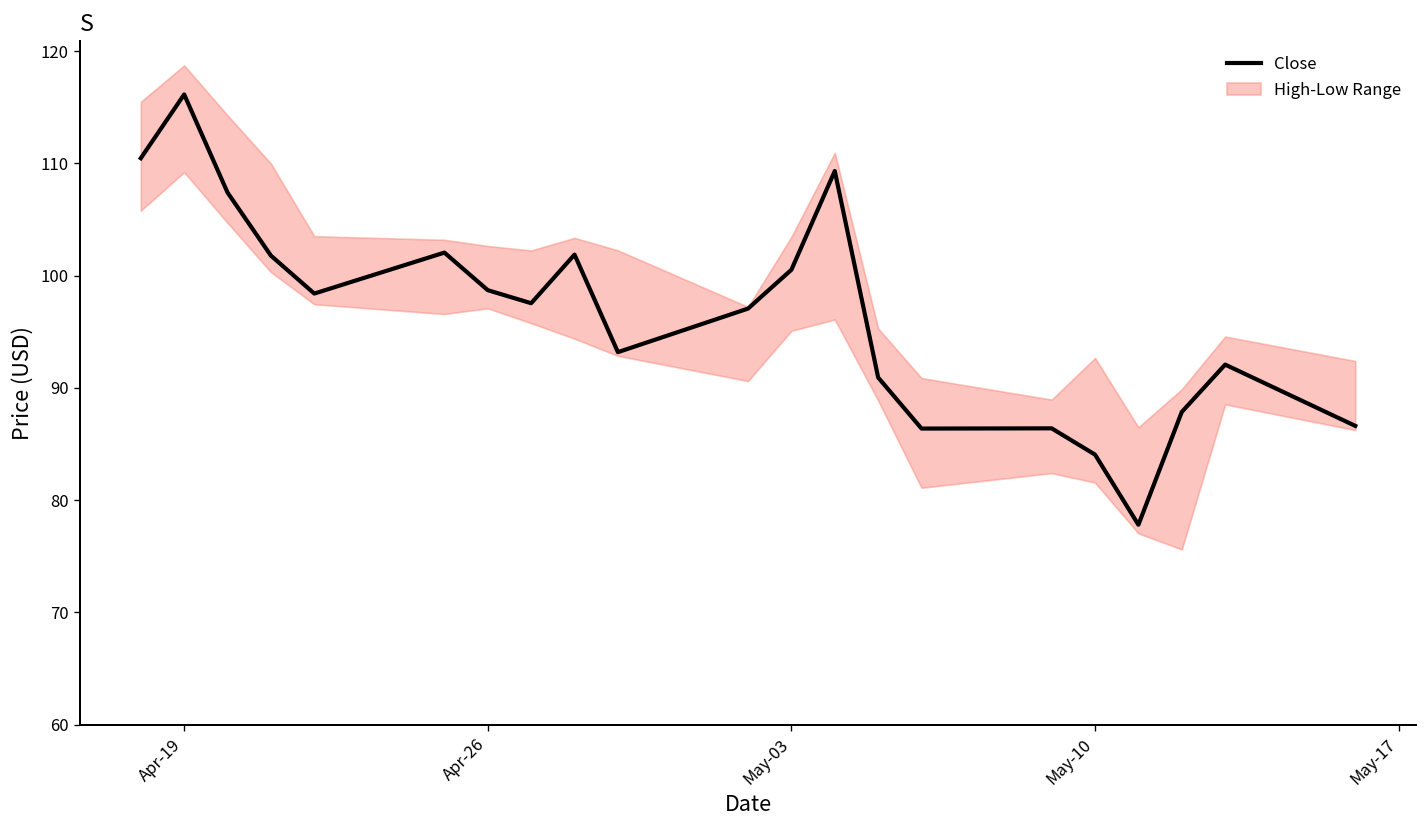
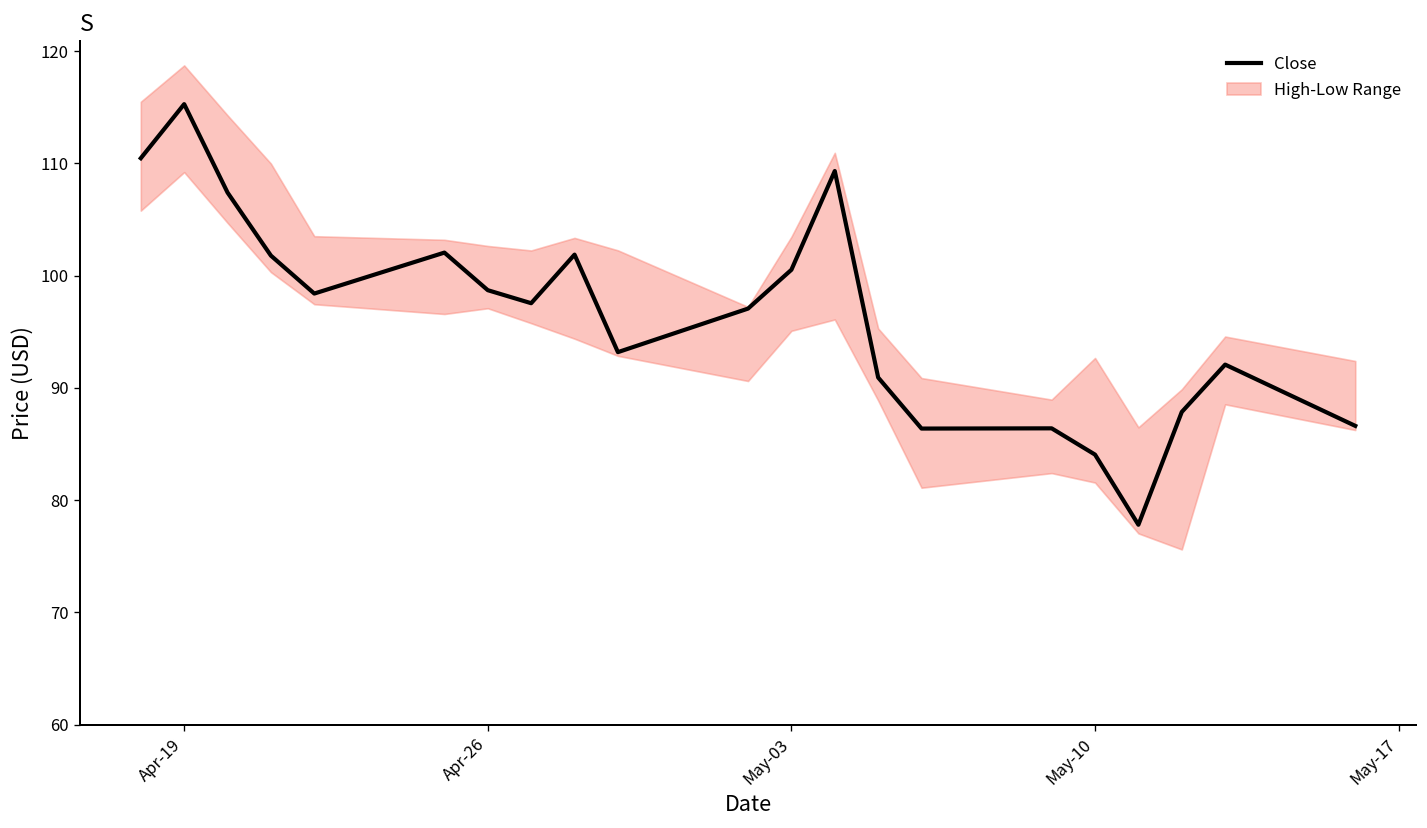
Close, Apr-19: 116 -> 115
